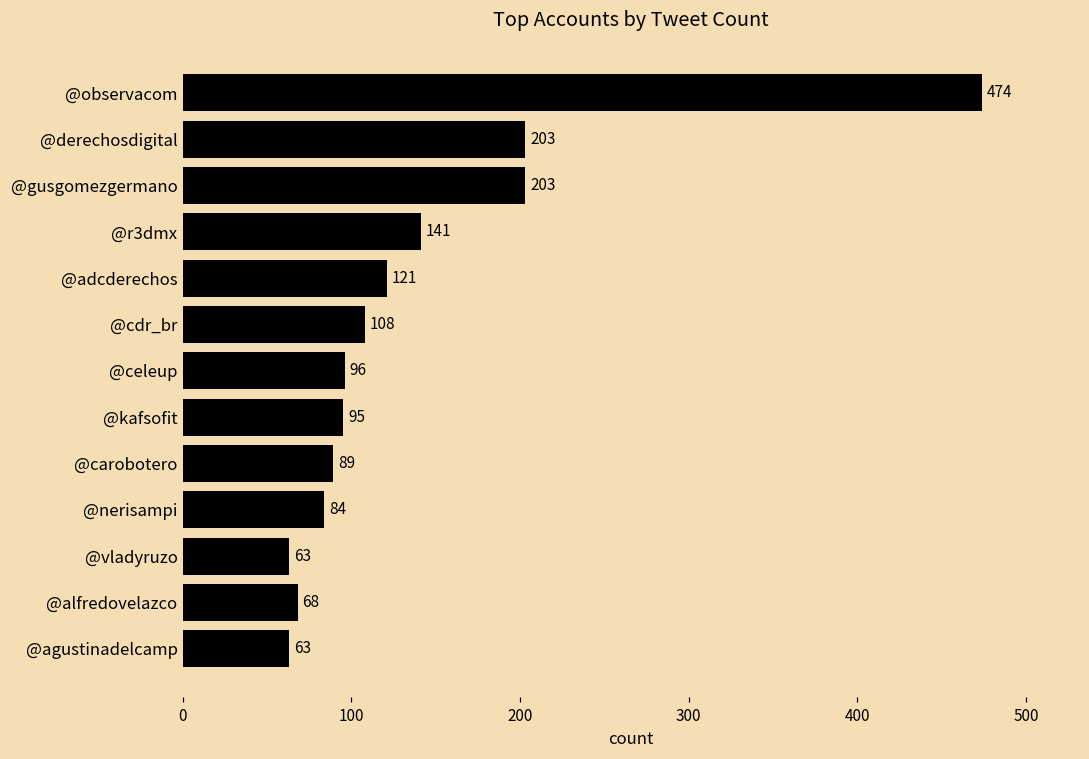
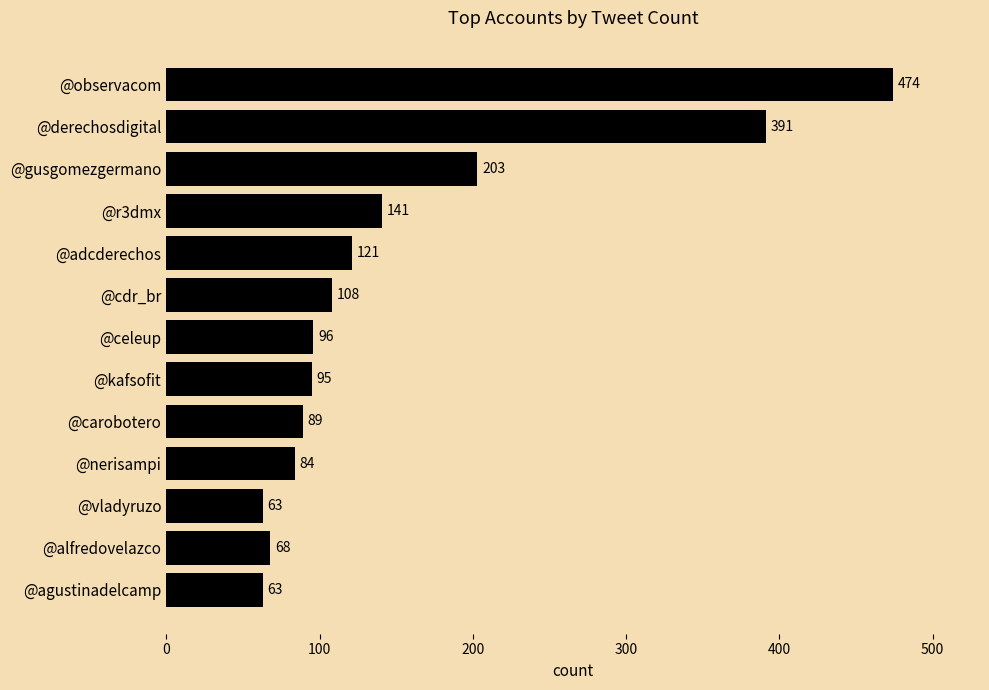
@derechosdigital: 203 -> 391
